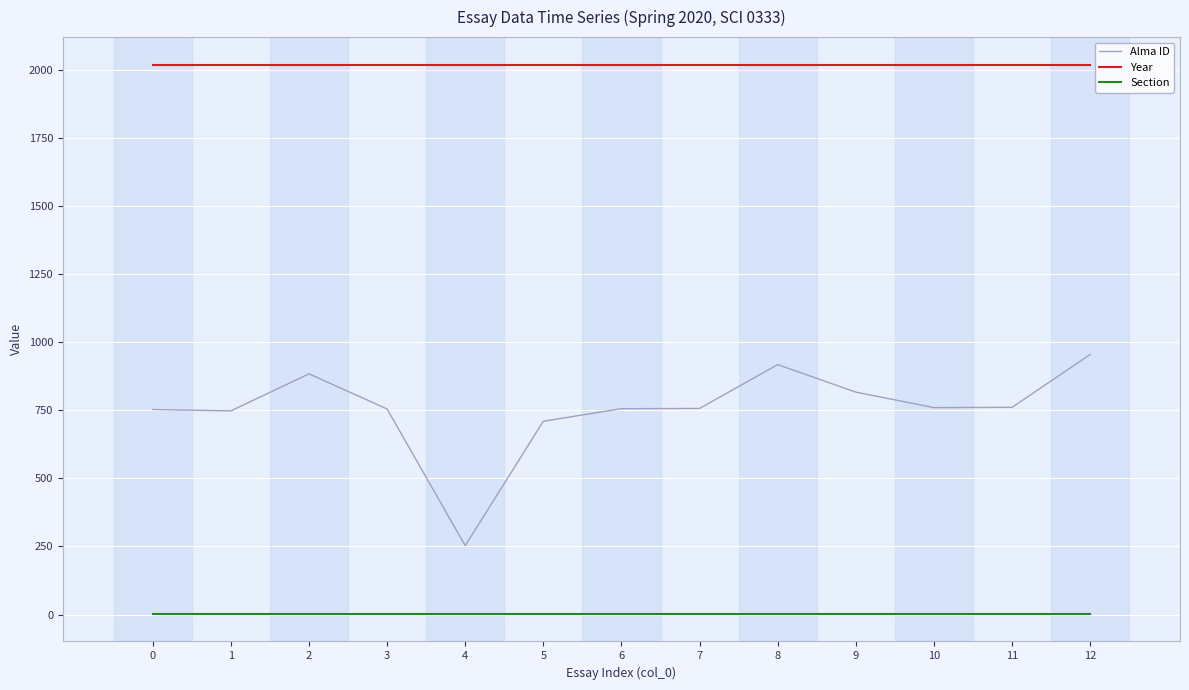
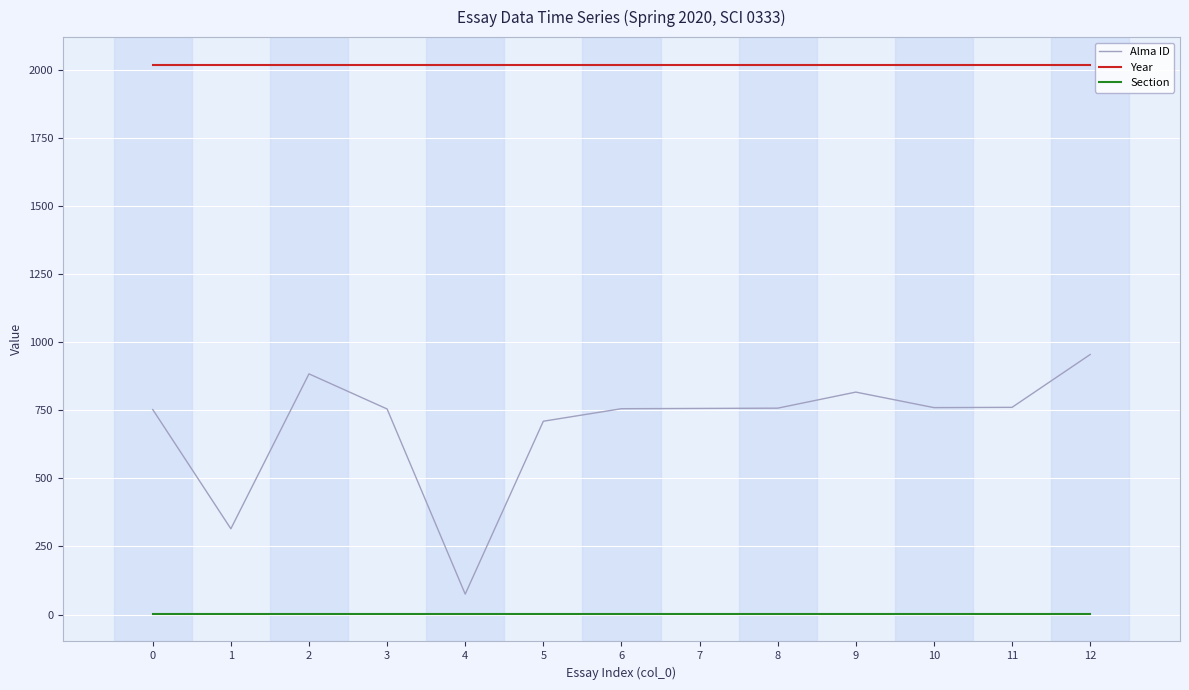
Alma ID, 1: 750 -> 320
Alma ID, 4: 250 -> 80
Alma ID, 8: 920 -> 760
